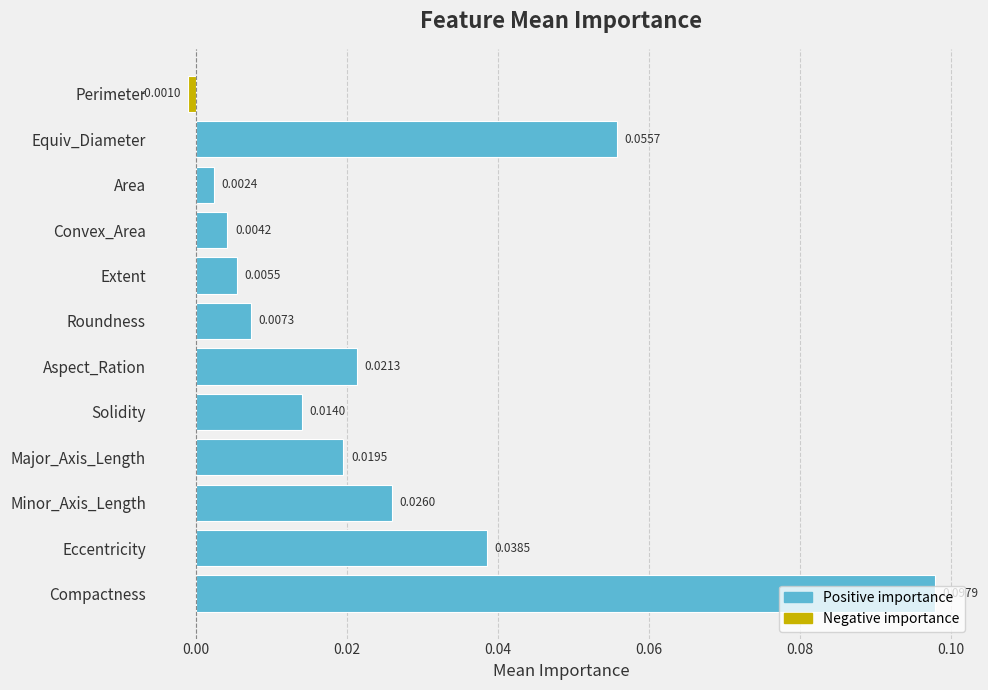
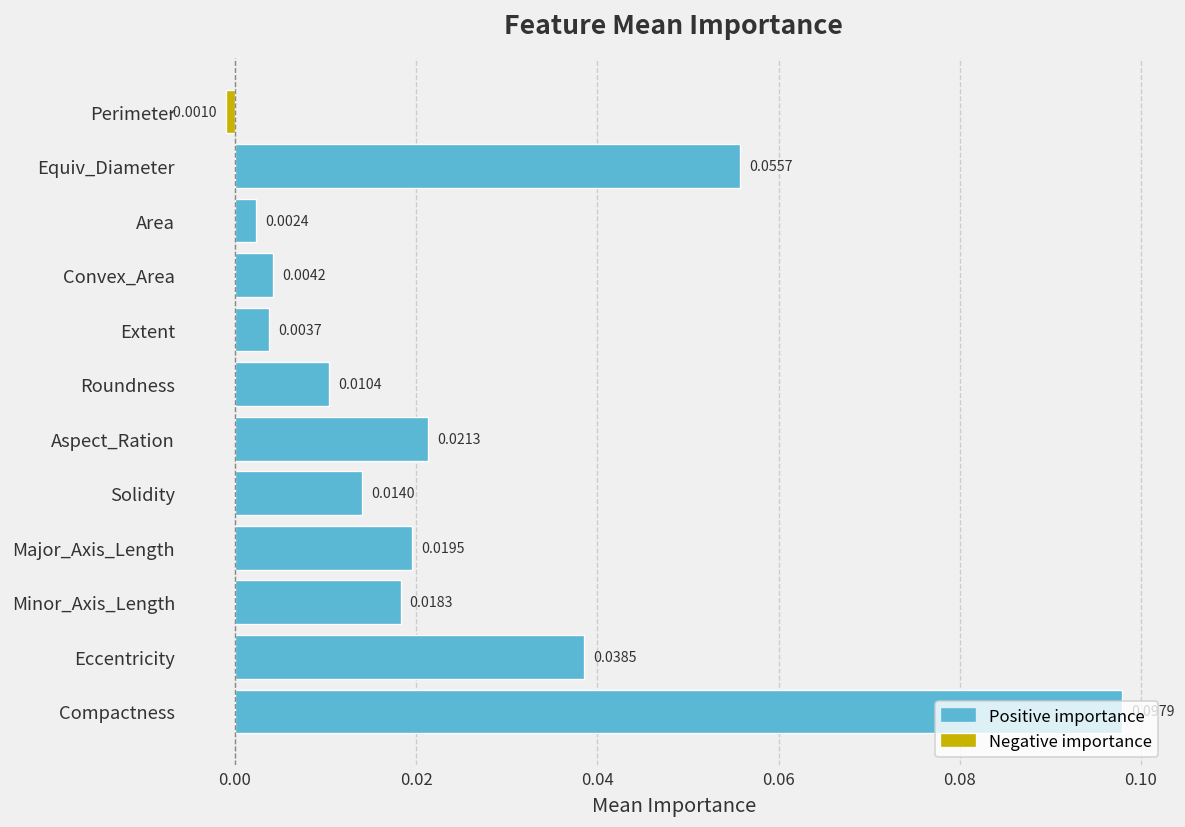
Extent: 0.0055 -> 0.0037
Roundness: 0.0073 -> 0.0104
Minor_Axis_Length: 0.0260 -> 0.0183
